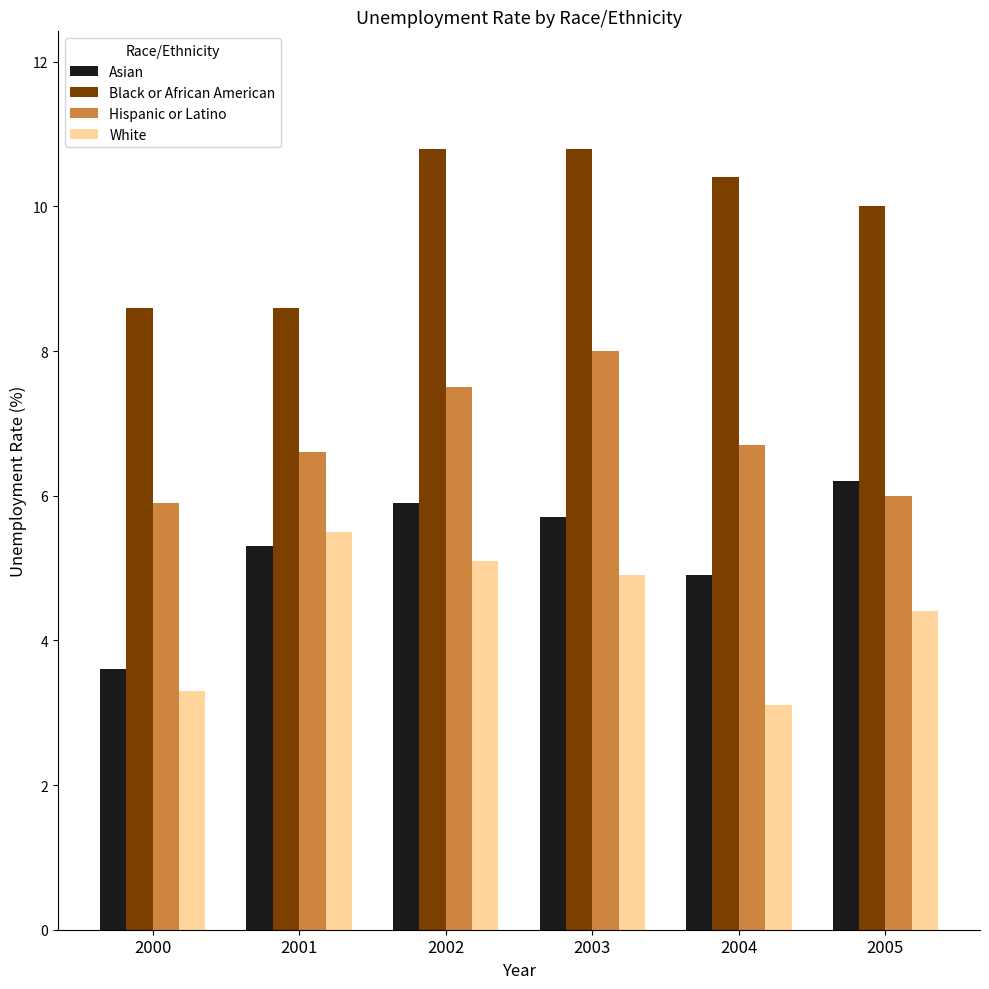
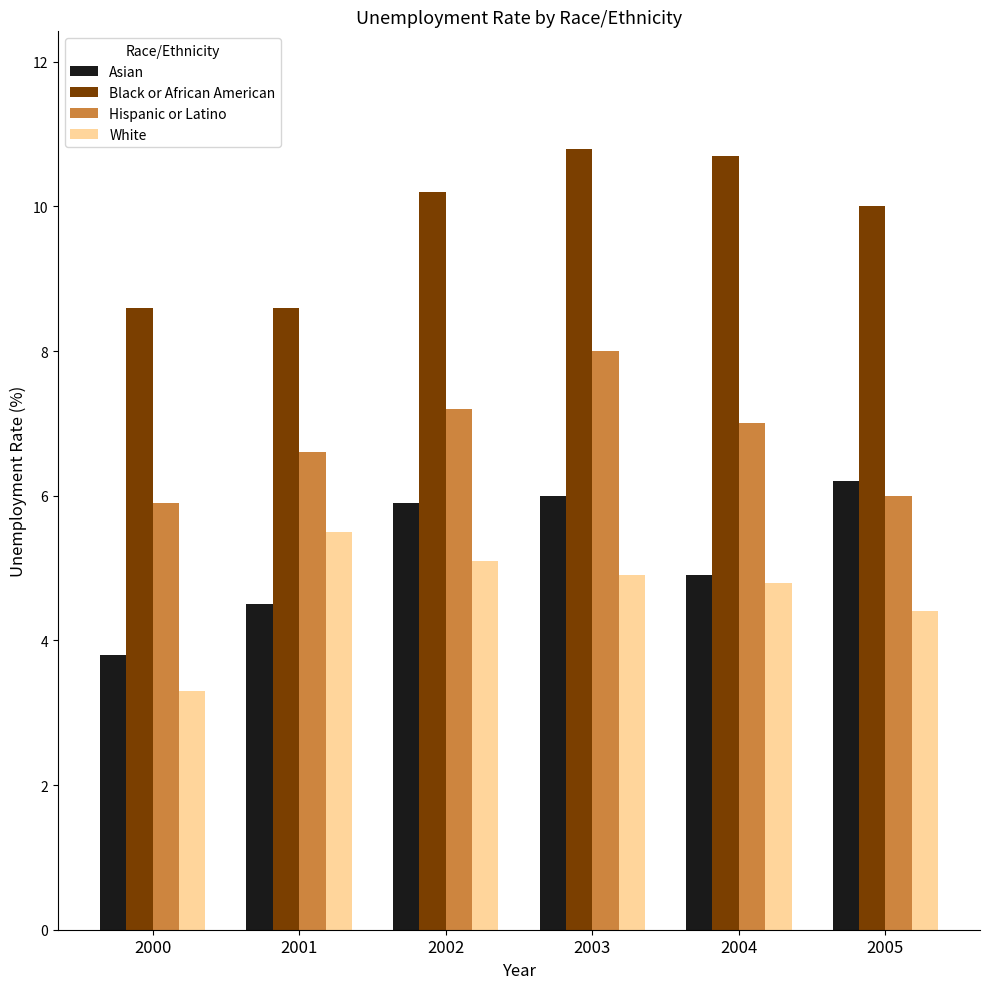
Asian, 2000: 3.6 -> 3.8
Asian, 2001: 5.3 -> 4.5
Black or African American, 2002: 10.8 -> 10.2
Hispanic or Latino, 2002: 7.5 -> 7.2
Asian, 2003: 5.7 -> 6.0
Black or African American, 2004: 10.4 -> 10.7
Hispanic or Latino, 2004: 6.7 -> 7.0
White, 2004: 3.1 -> 4.8
